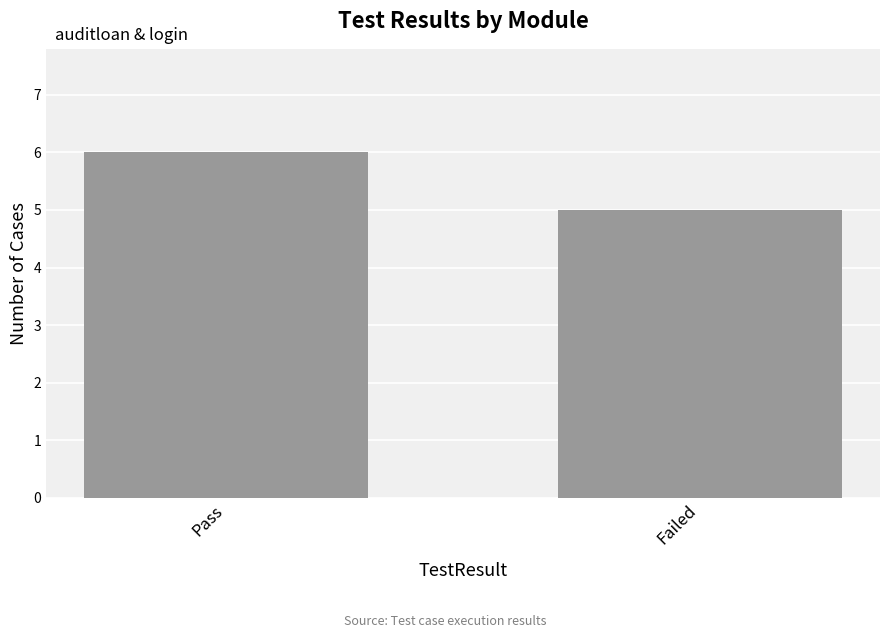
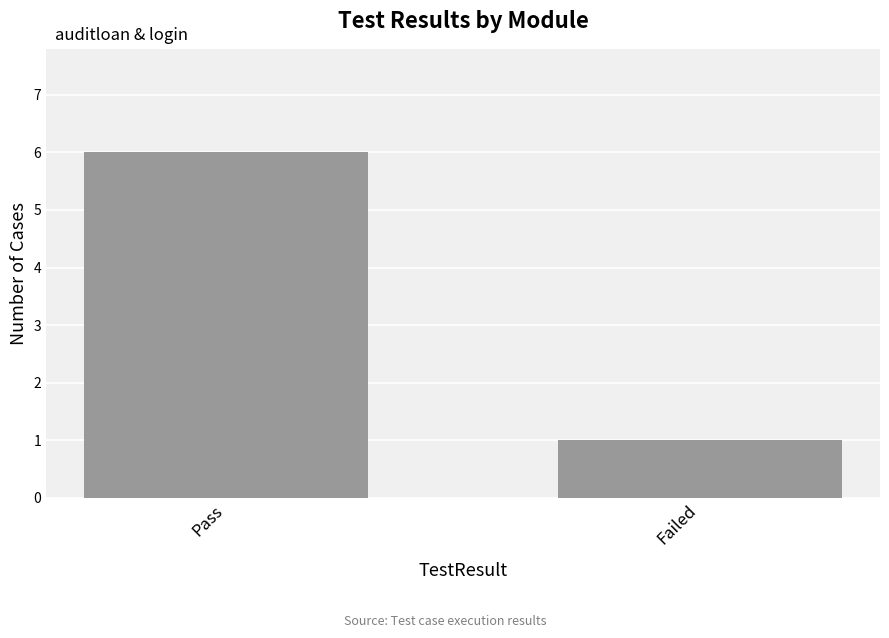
Failed: 5 -> 1
